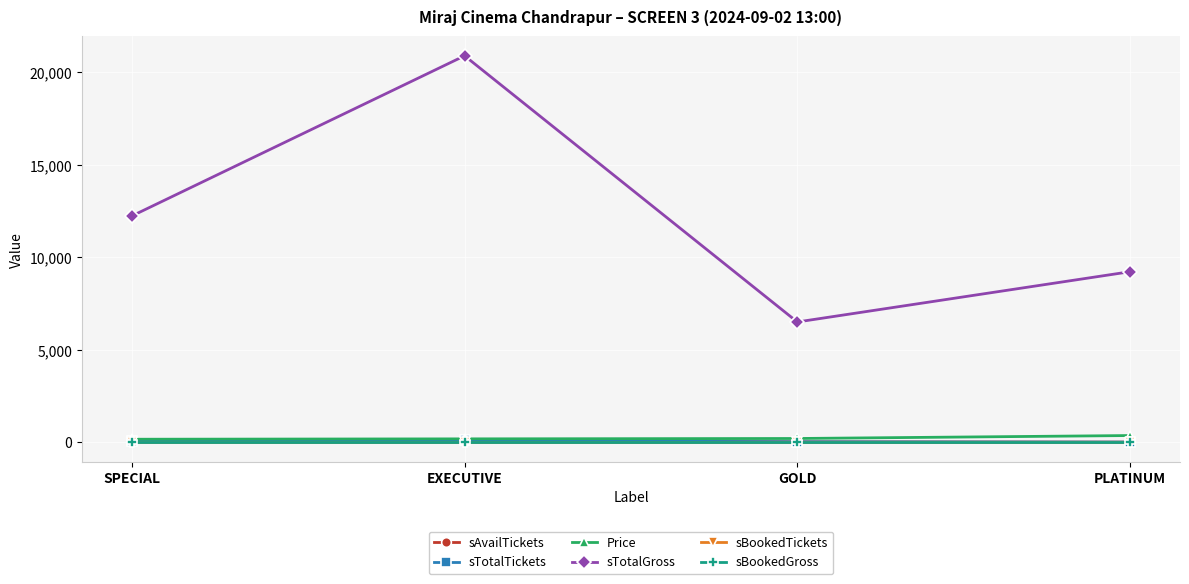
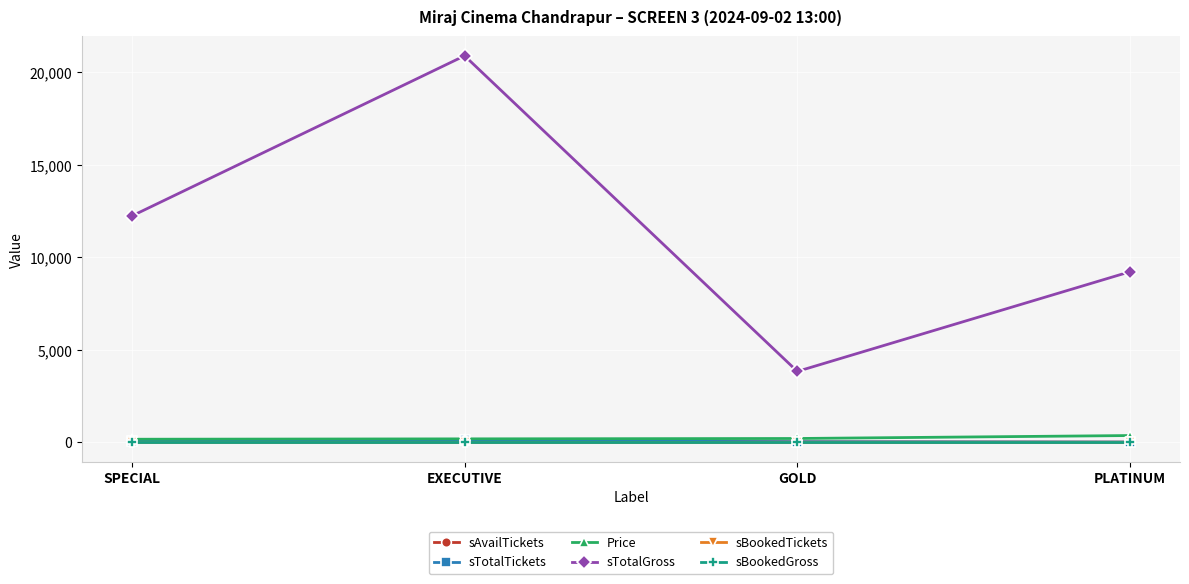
sTotalGross, GOLD: 6,500 -> 3,800
